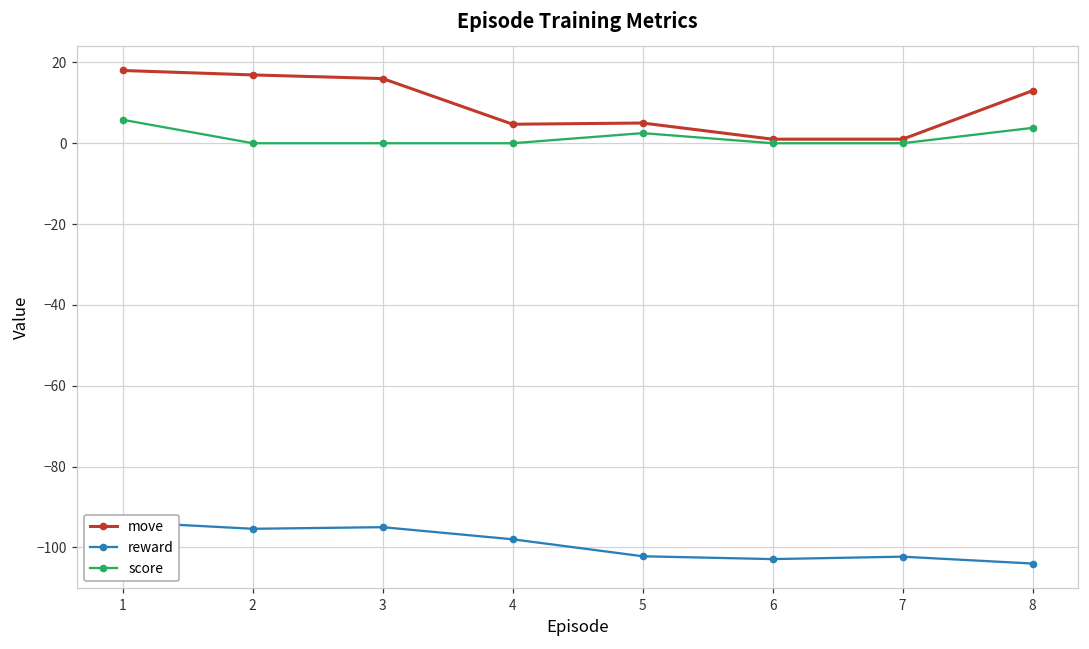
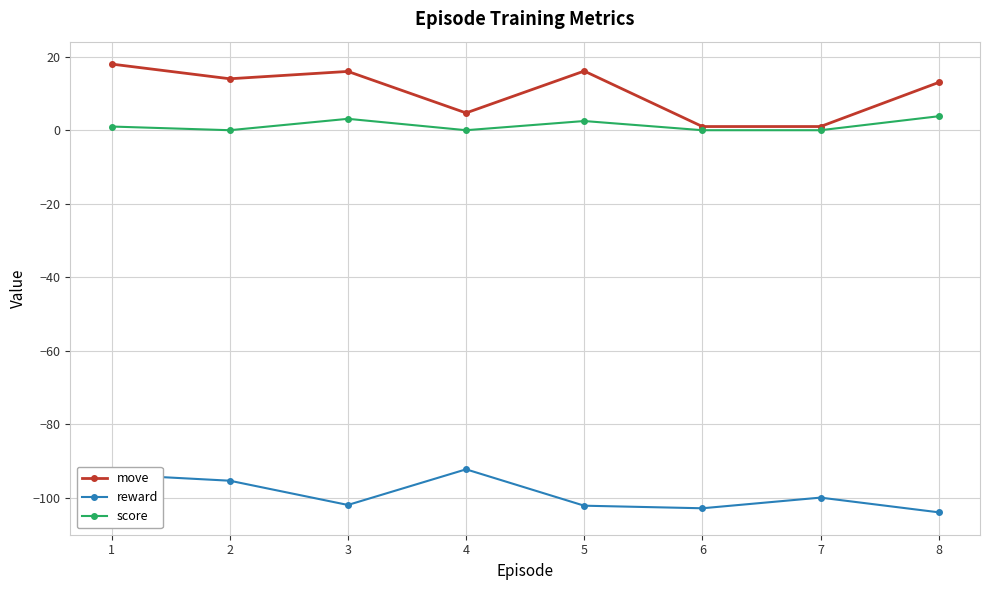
score, 1: 6 -> 1
move, 2: 17 -> 14
reward, 3: -95 -> -102
score, 3: 0 -> 3
reward, 4: -98 -> -92
move, 5: 5 -> 16
reward, 7: -102 -> -100
